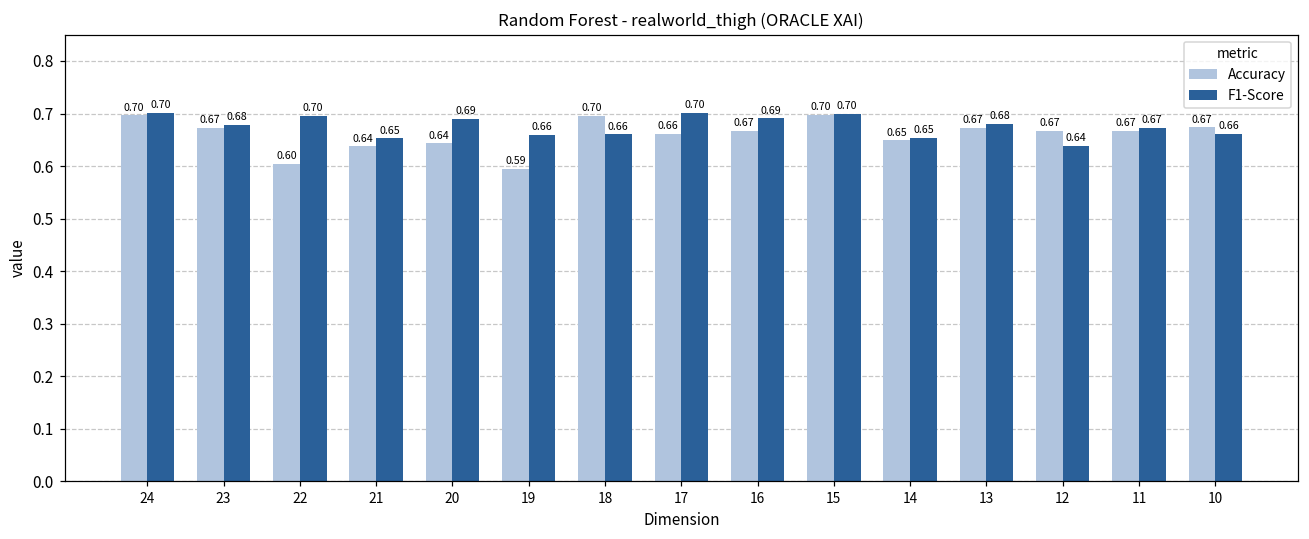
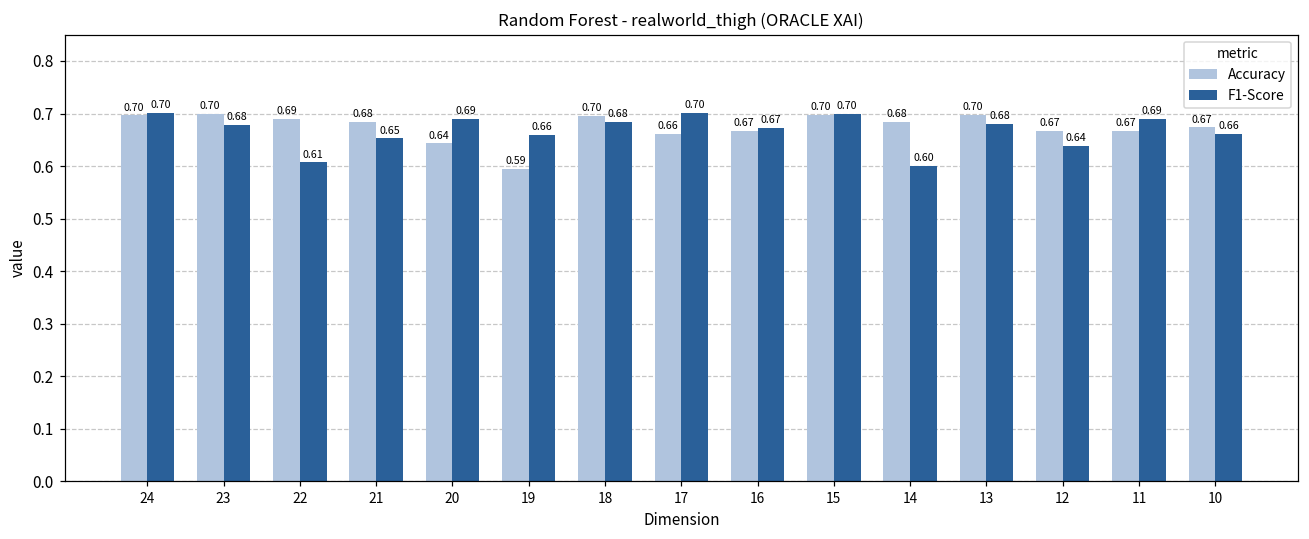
Accuracy, 23: 0.67 -> 0.70
Accuracy, 22: 0.60 -> 0.69
F1-Score, 22: 0.70 -> 0.61
Accuracy, 21: 0.64 -> 0.68
F1-Score, 18: 0.66 -> 0.68
F1-Score, 16: 0.69 -> 0.67
Accuracy, 14: 0.65 -> 0.68
F1-Score, 14: 0.65 -> 0.60
Accuracy, 13: 0.67 -> 0.70
F1-Score, 11: 0.67 -> 0.69
